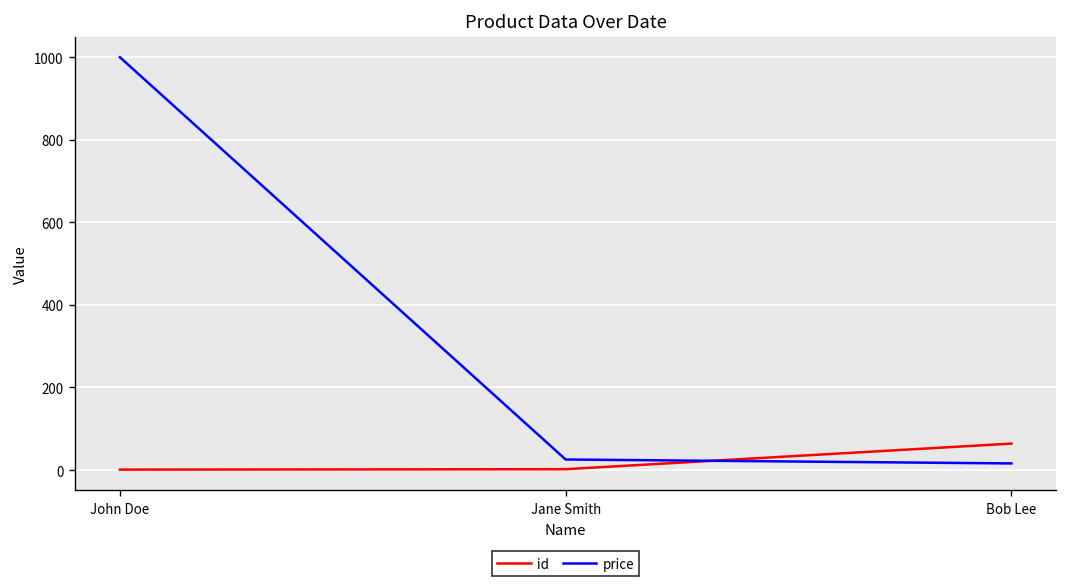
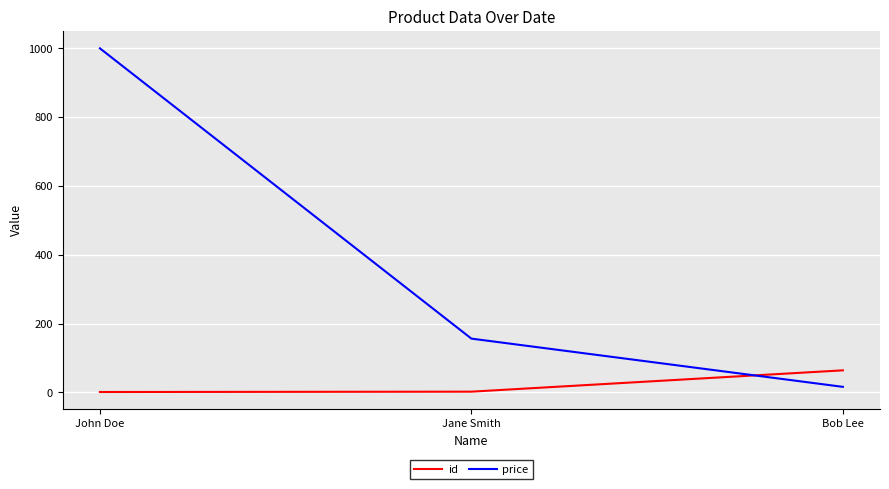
price, Jane Smith: 30 -> 160
